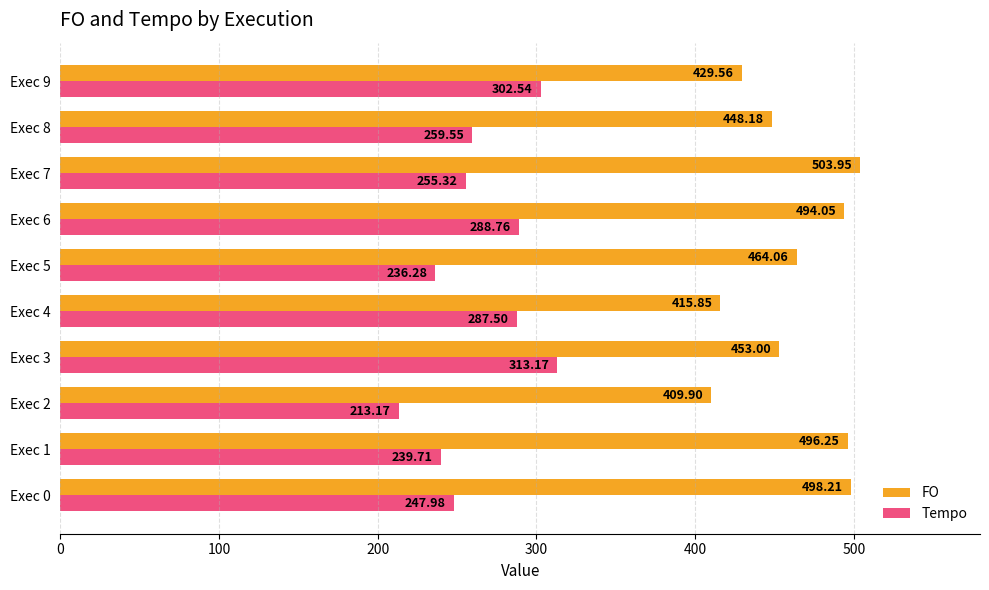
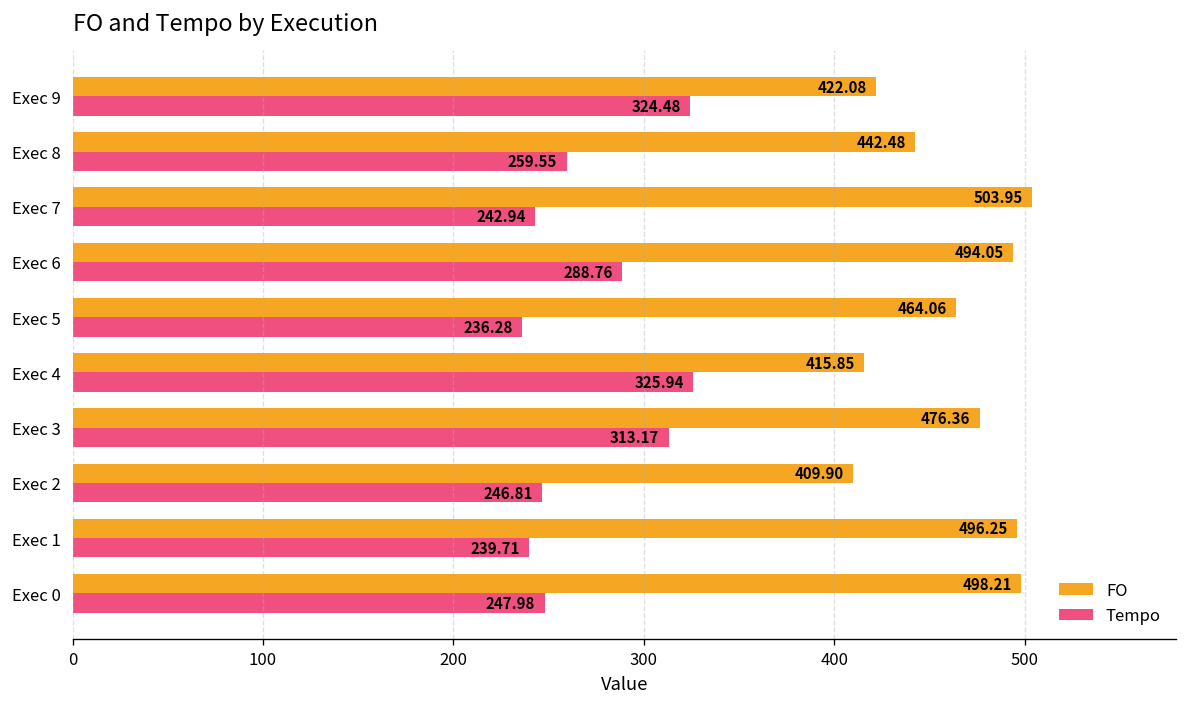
FO, Exec 9: 429.56 -> 422.08
Tempo, Exec 9: 302.54 -> 324.48
FO, Exec 8: 448.18 -> 442.48
Tempo, Exec 7: 255.32 -> 242.94
Tempo, Exec 4: 287.50 -> 325.94
FO, Exec 3: 453.00 -> 476.36
Tempo, Exec 2: 213.17 -> 246.81
